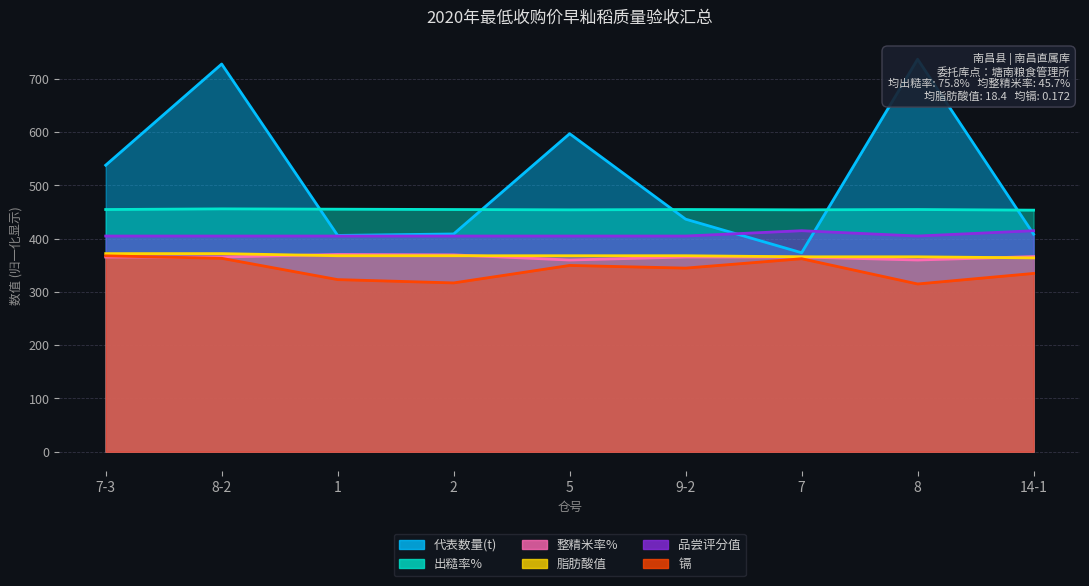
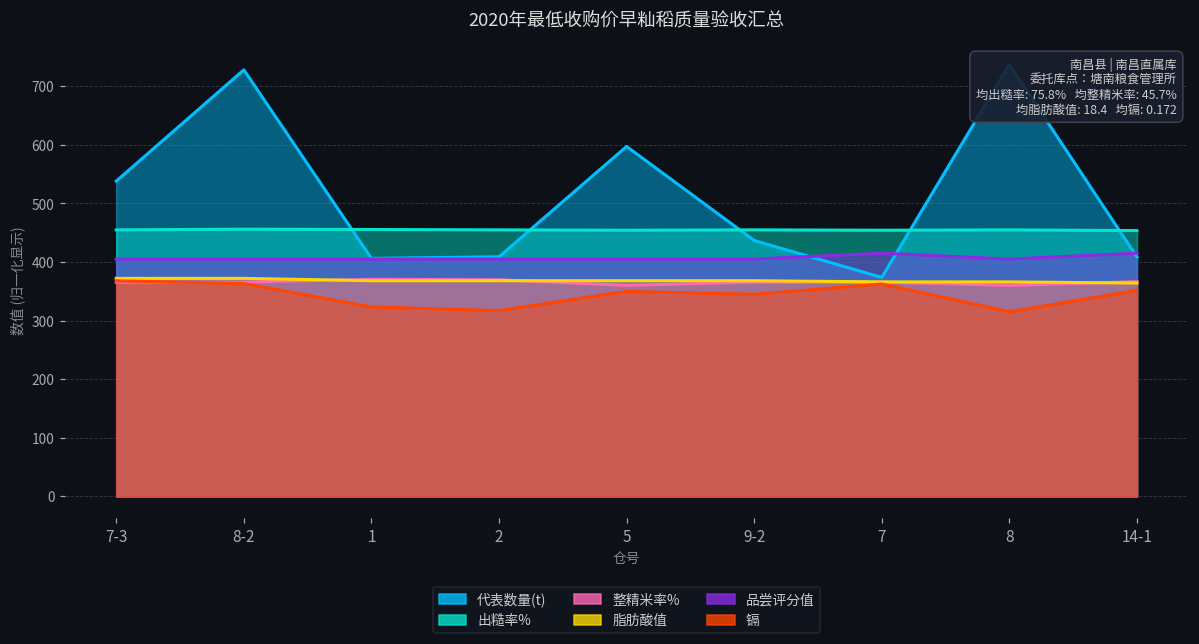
镉, 14-1: 330 -> 350
